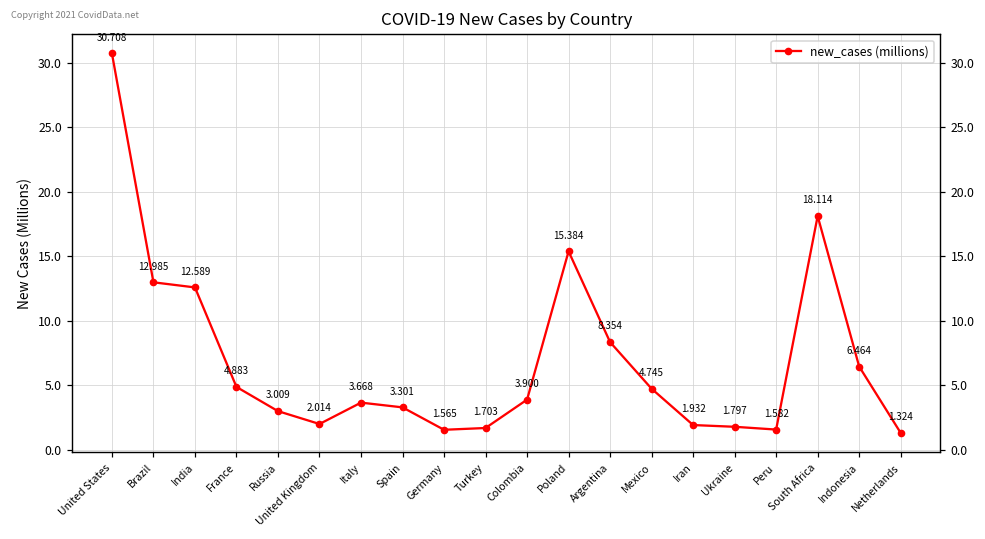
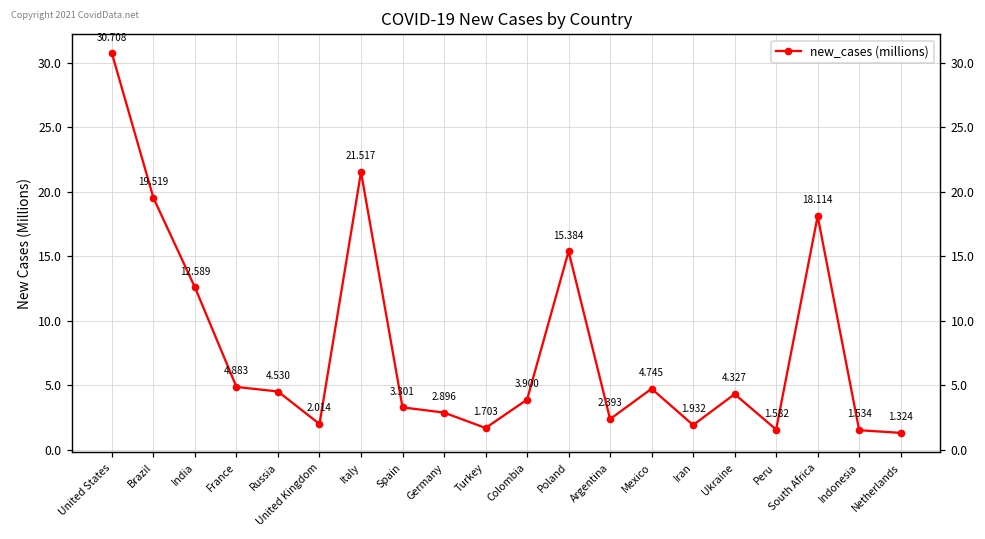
Brazil: 12.985 -> 19.519
Russia: 3.009 -> 4.530
Italy: 3.668 -> 21.517
Germany: 1.565 -> 2.896
Argentina: 8.354 -> 2.393
Ukraine: 1.797 -> 4.327
Indonesia: 6.464 -> 1.534
